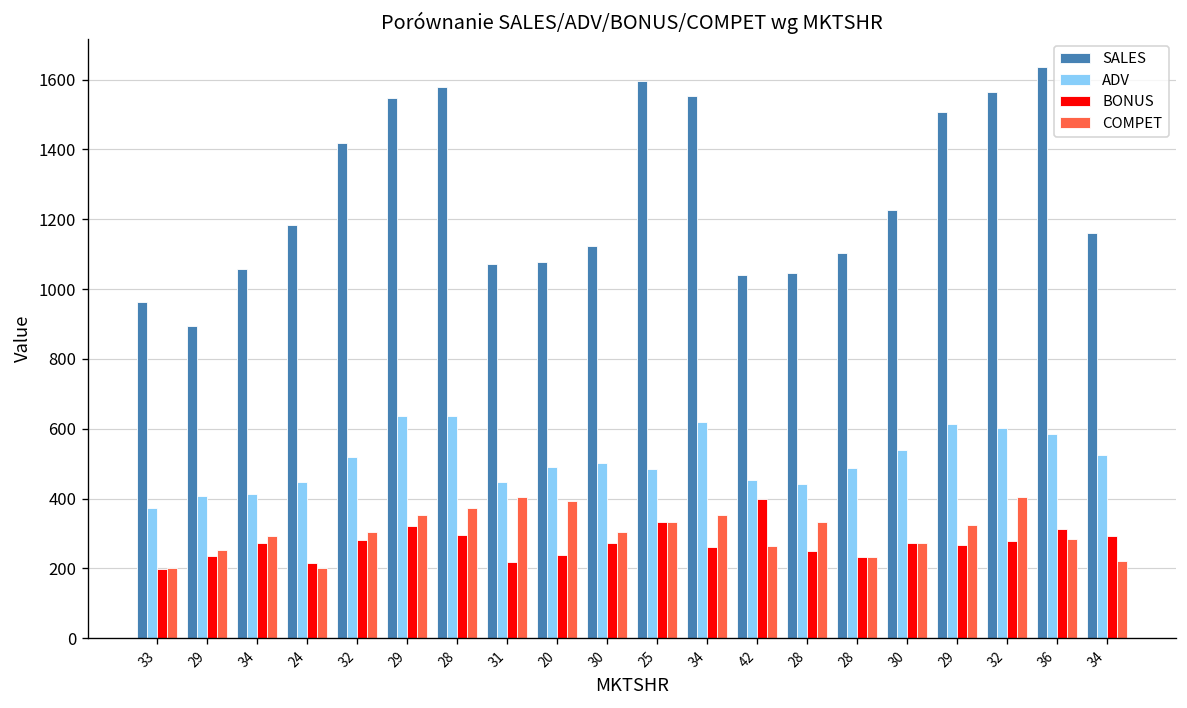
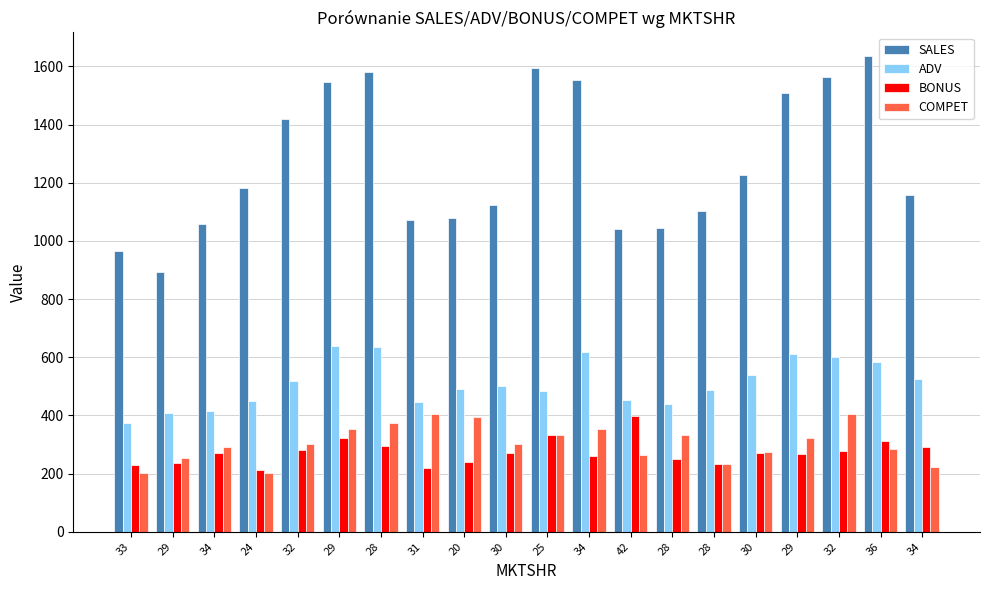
BONUS, 33: 200 -> 230
